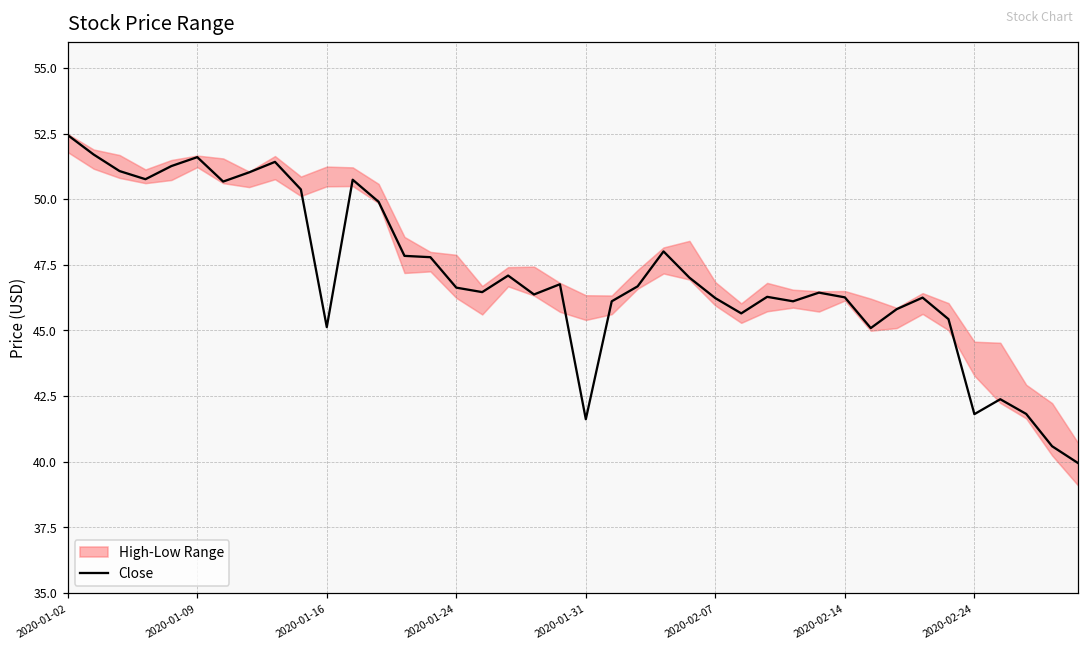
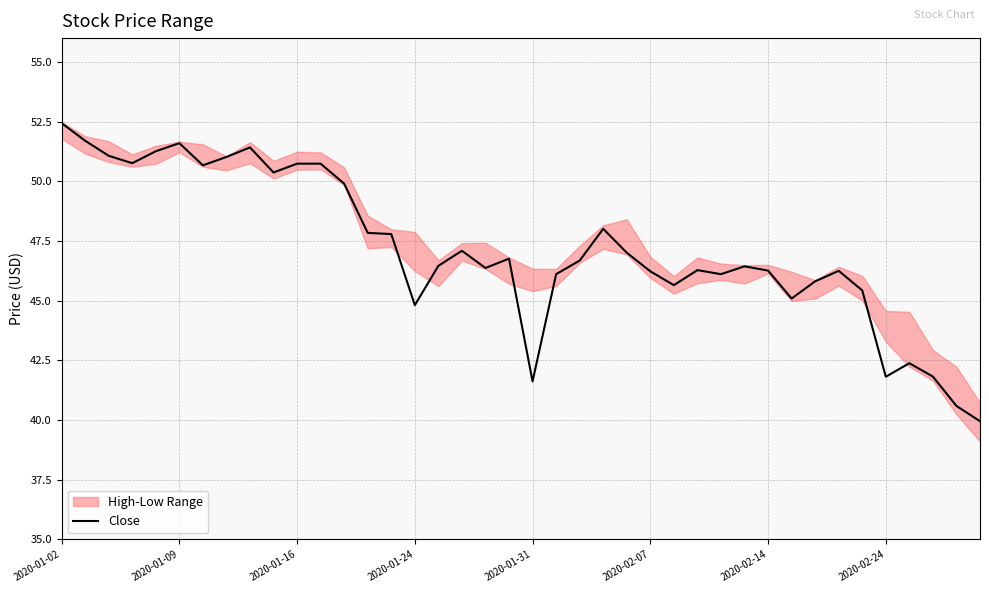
Close, 2020-01-16: 45.1 -> 50.7
Close, 2020-01-24: 46.6 -> 44.8
